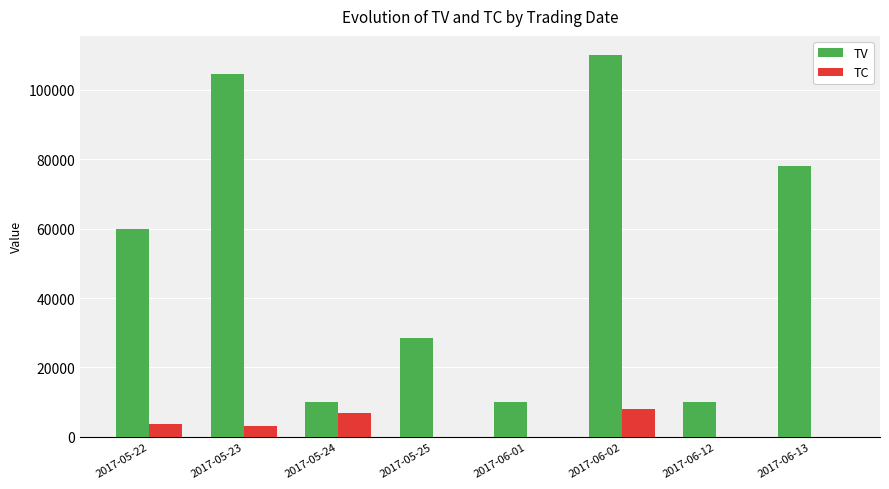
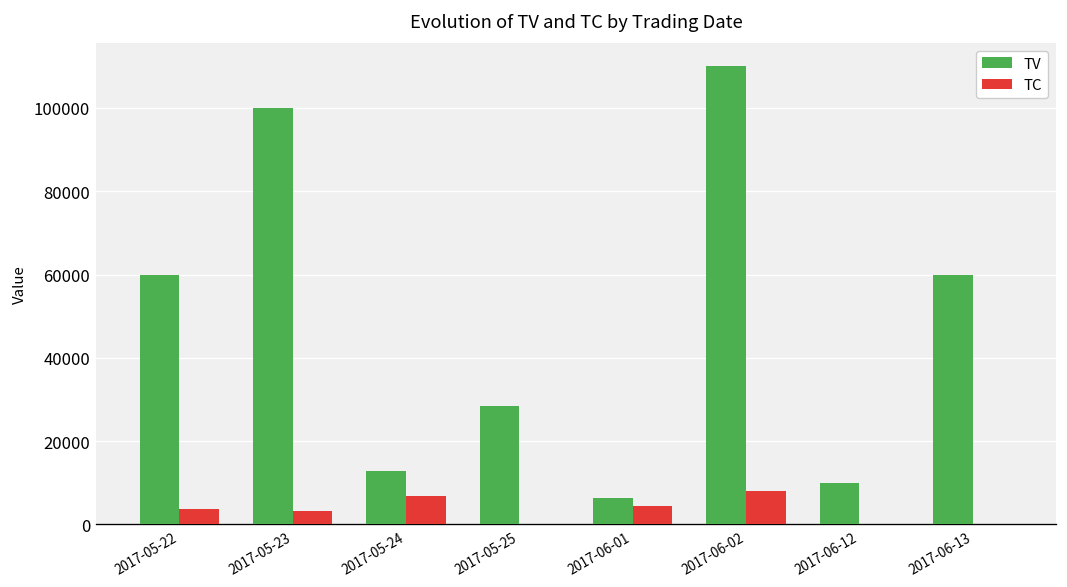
TV, 2017-05-23: 105000 -> 100000
TV, 2017-05-24: 10000 -> 13000
TV, 2017-06-01: 10000 -> 6000
TC, 2017-06-01: 0 -> 5000
TV, 2017-06-13: 78000 -> 60000
